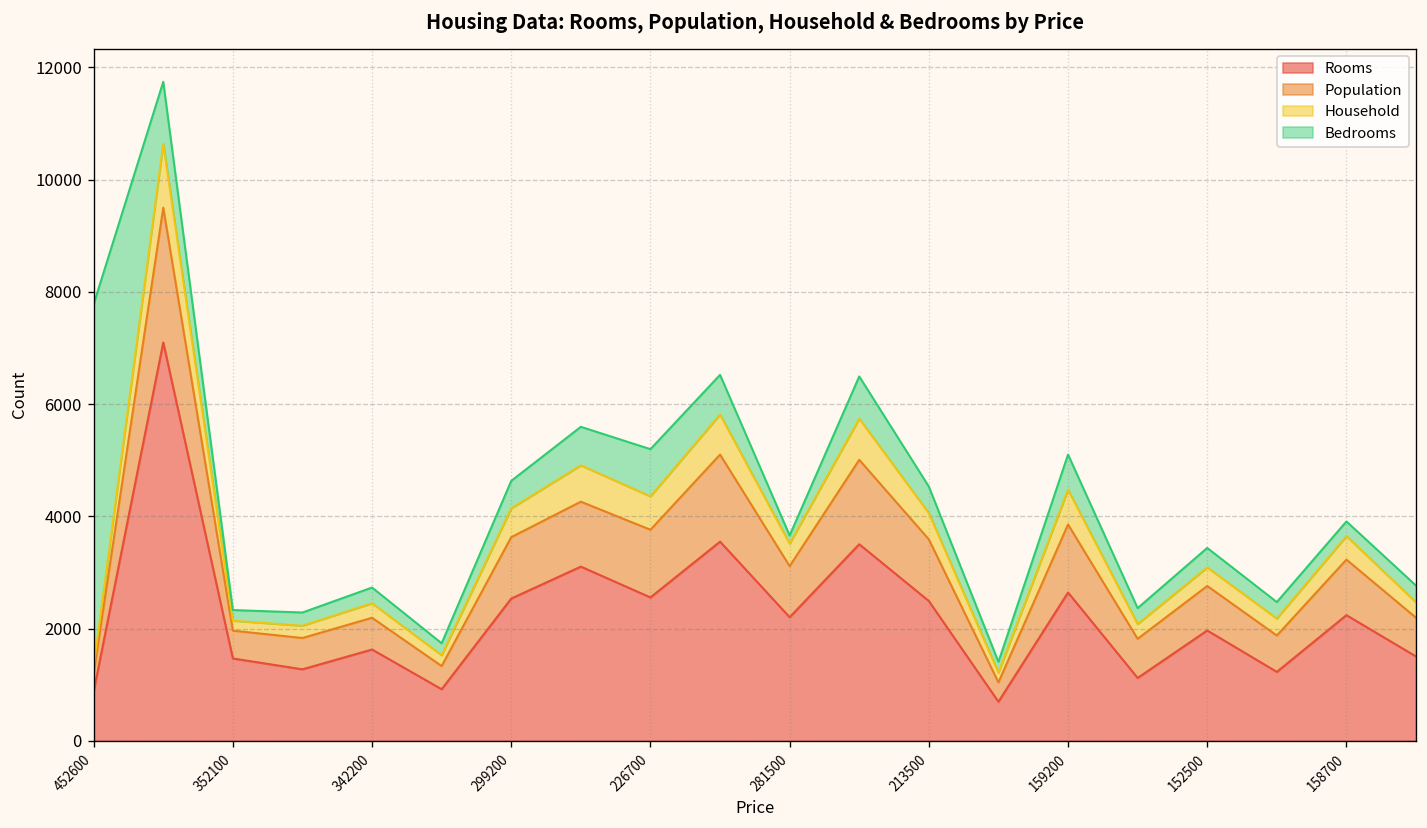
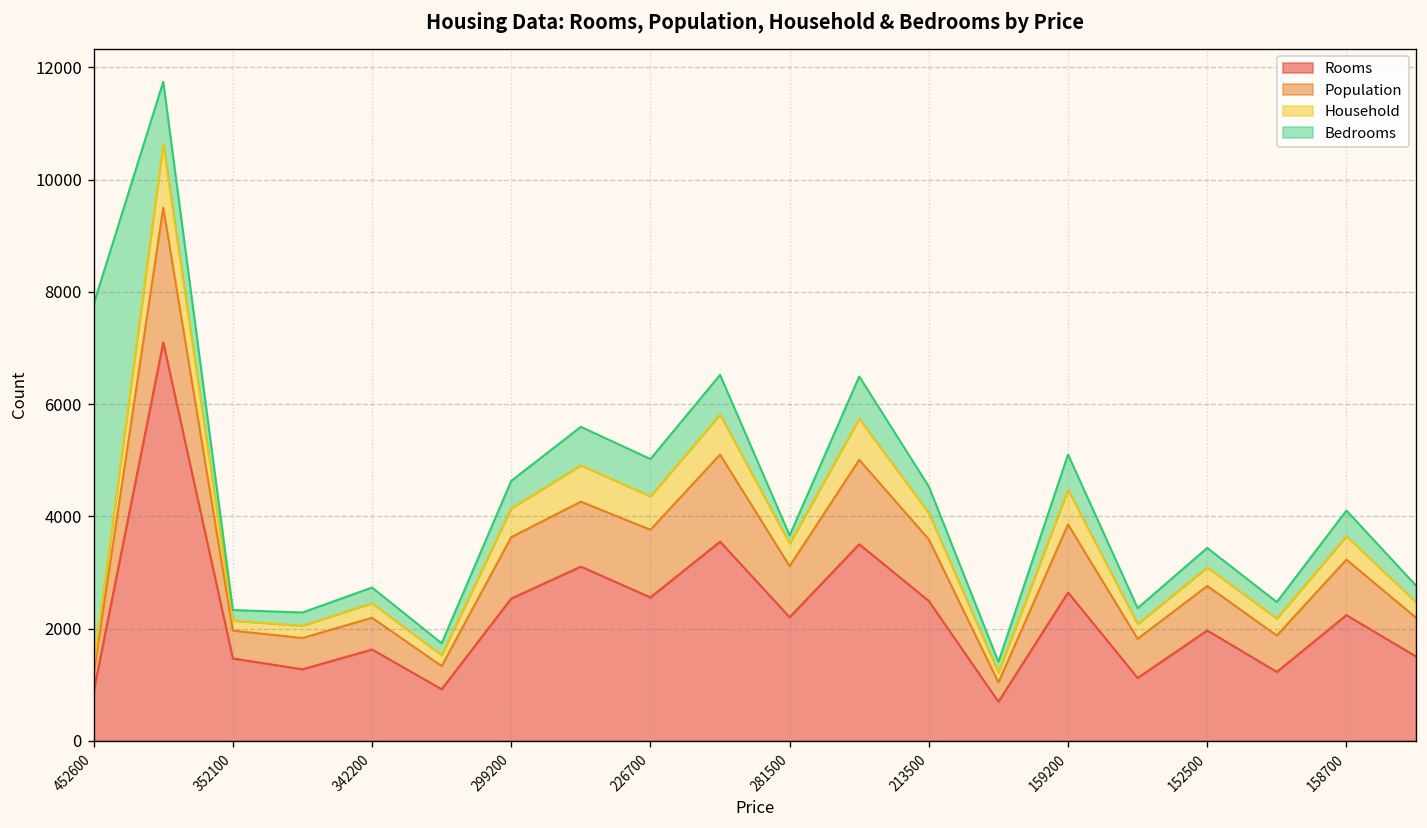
Bedrooms, 226700: 800 -> 700
Bedrooms, 158700: 300 -> 500
